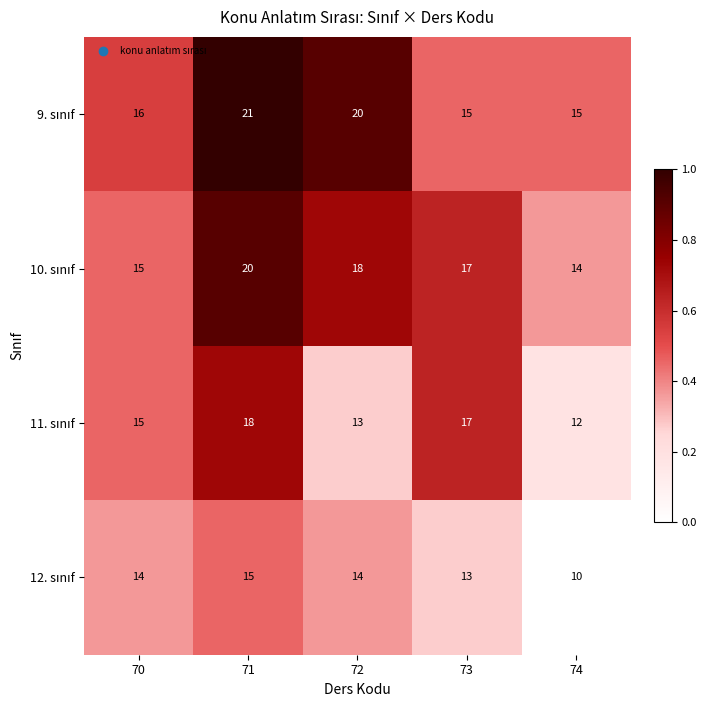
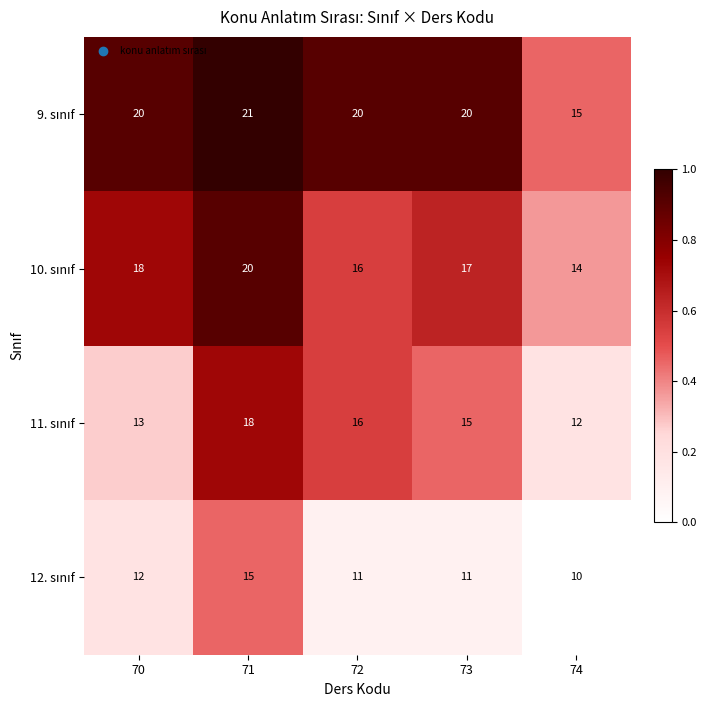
9. sınıf, 70: 16 -> 20
9. sınıf, 73: 15 -> 20
10. sınıf, 70: 15 -> 18
10. sınıf, 72: 18 -> 16
11. sınıf, 70: 15 -> 13
11. sınıf, 72: 13 -> 16
11. sınıf, 73: 17 -> 15
12. sınıf, 70: 14 -> 12
12. sınıf, 72: 14 -> 11
12. sınıf, 73: 13 -> 11
